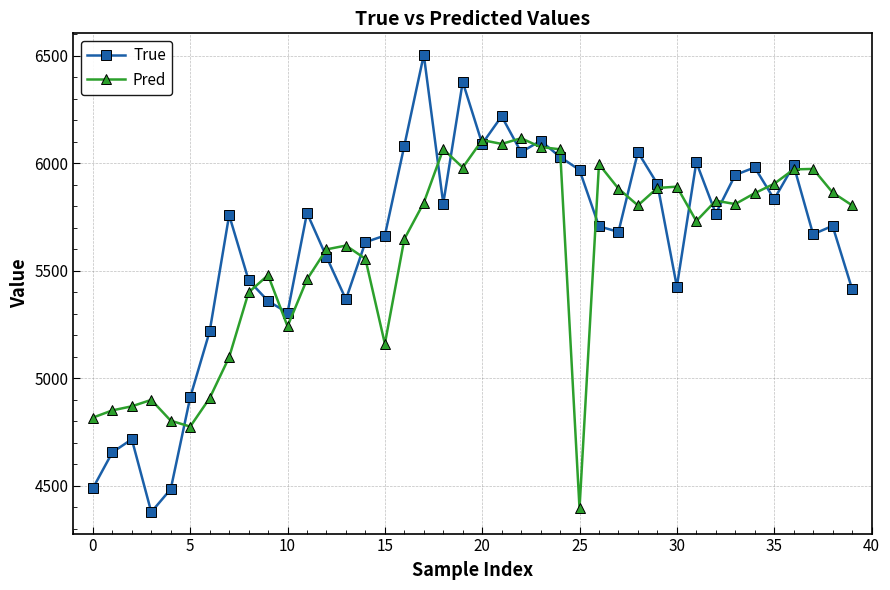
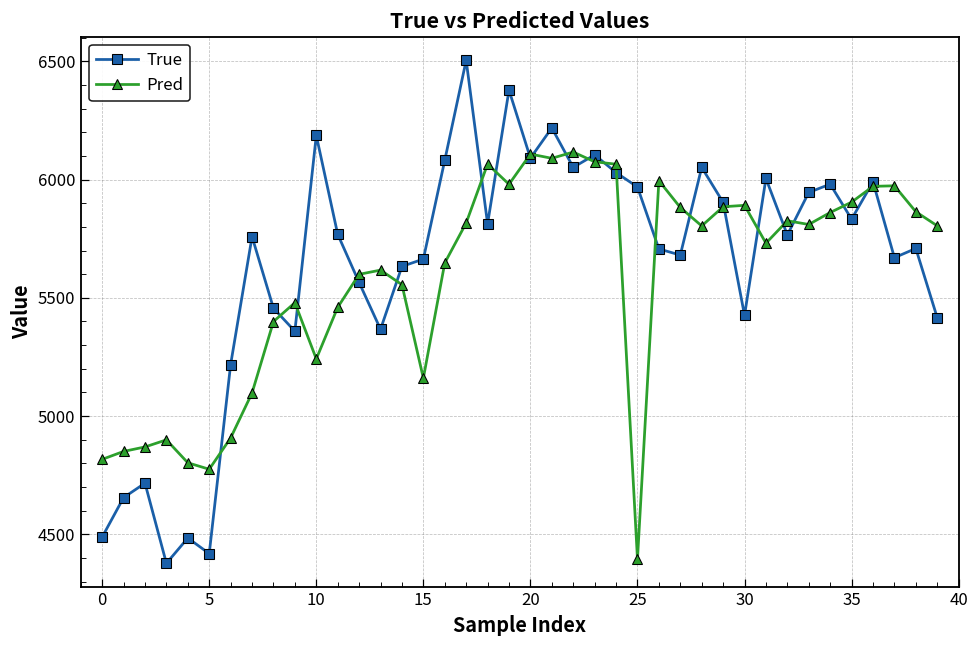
True, 5: 4910 -> 4420
True, 10: 5310 -> 6190
